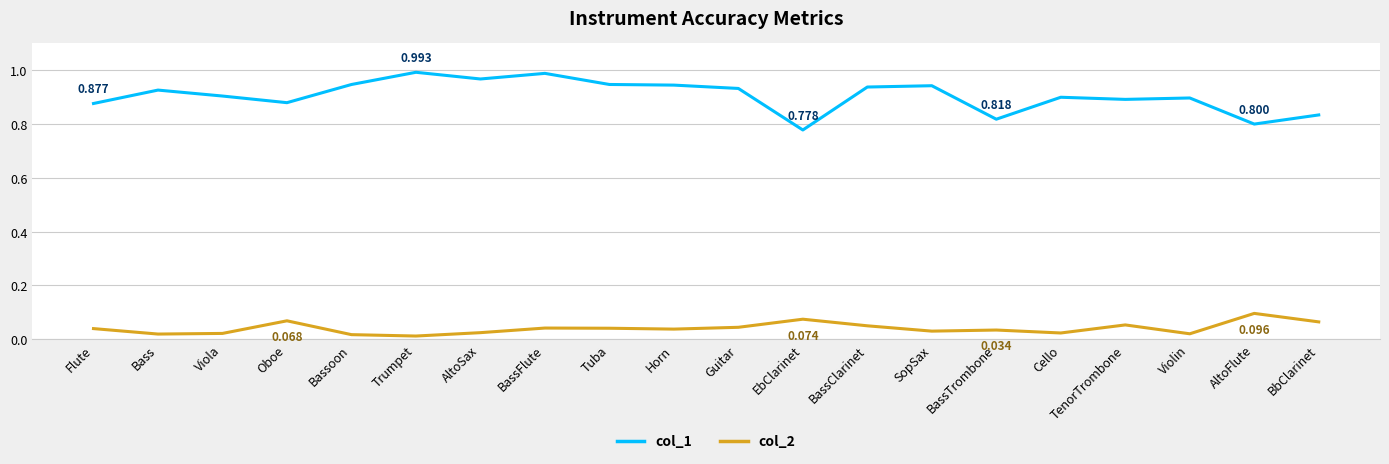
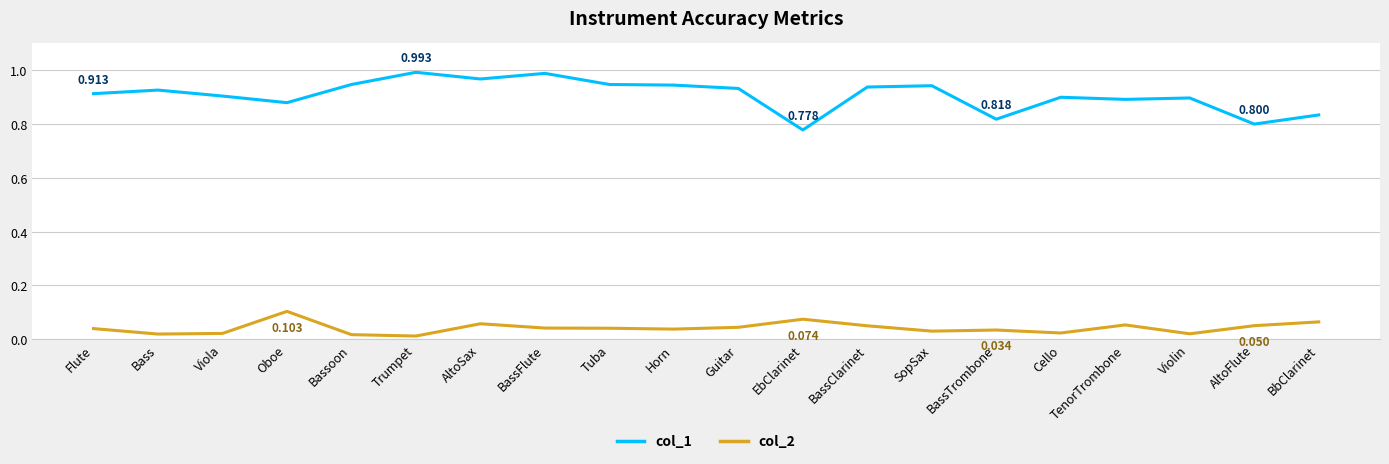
col_1, Flute: 0.877 -> 0.913
col_2, Oboe: 0.068 -> 0.103
col_2, AltoSax: 0.02 -> 0.06
col_2, AltoFlute: 0.096 -> 0.050
